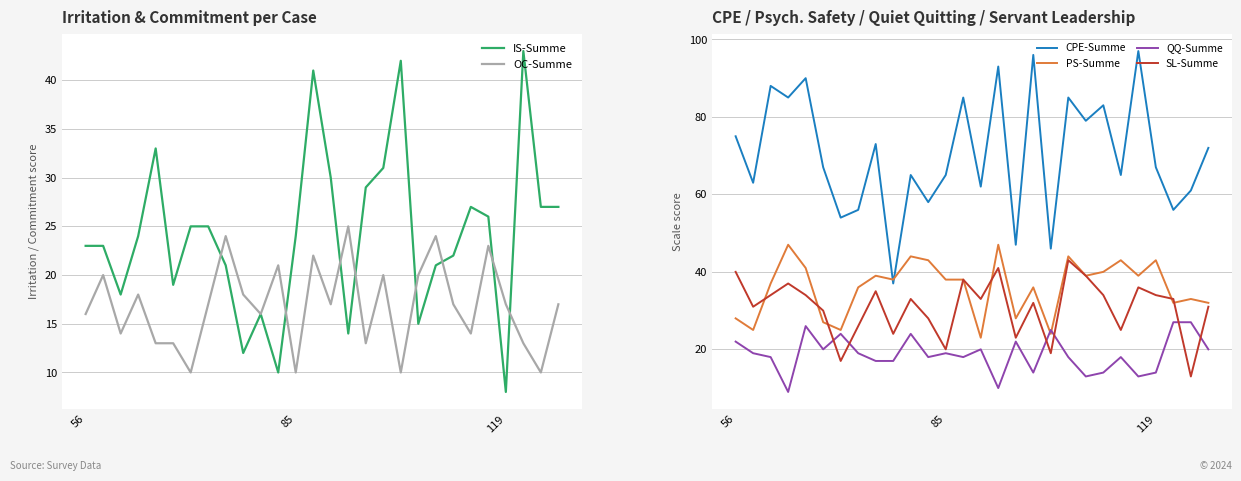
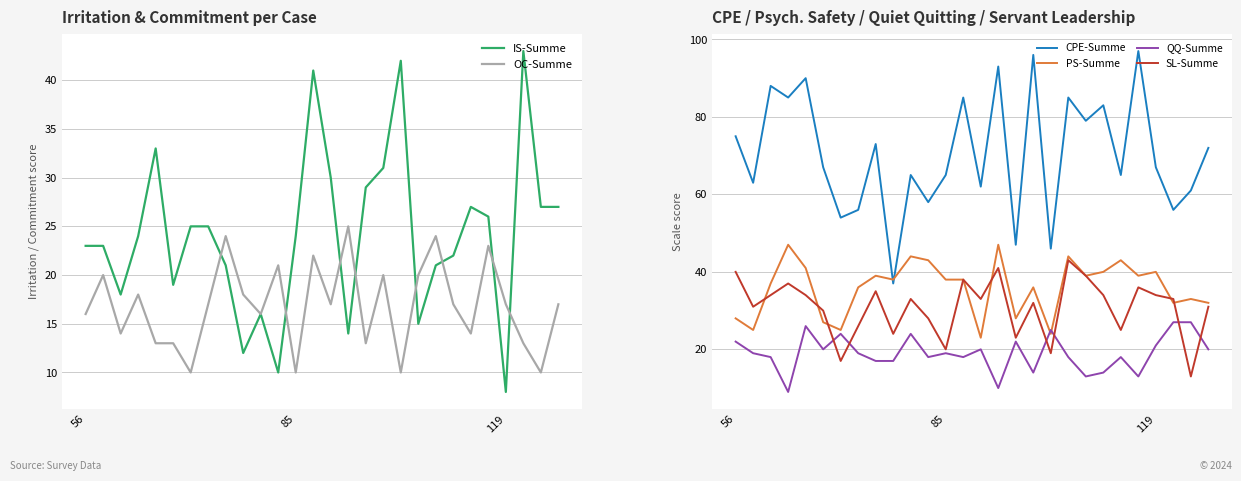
CPE / Psych. Safety / Quiet Quitting / Servant Leadership, PS-Summe, 119: 43 -> 40
CPE / Psych. Safety / Quiet Quitting / Servant Leadership, QQ-Summe, 119: 14 -> 21
